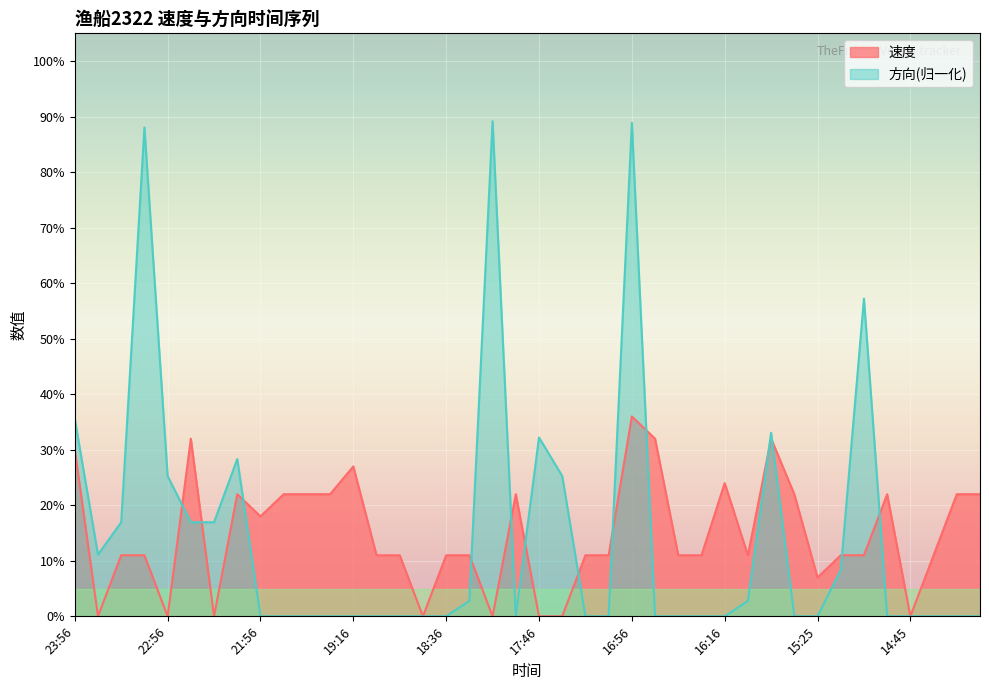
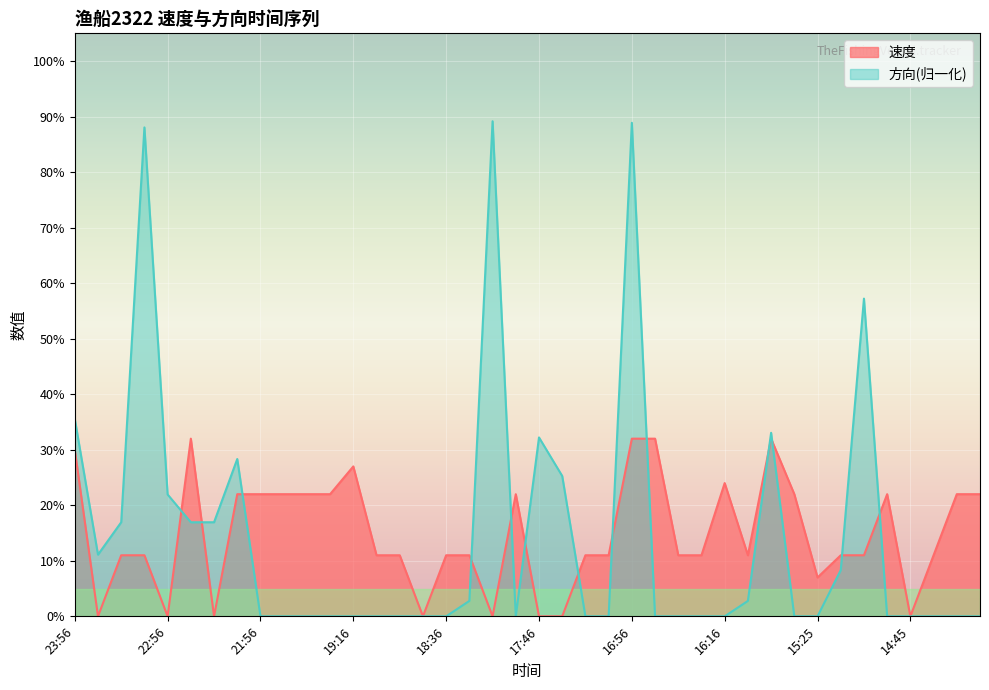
方向(归一化), 22:56: 25% -> 22%
速度, 21:56: 18% -> 22%
速度, 16:56: 36% -> 32%
